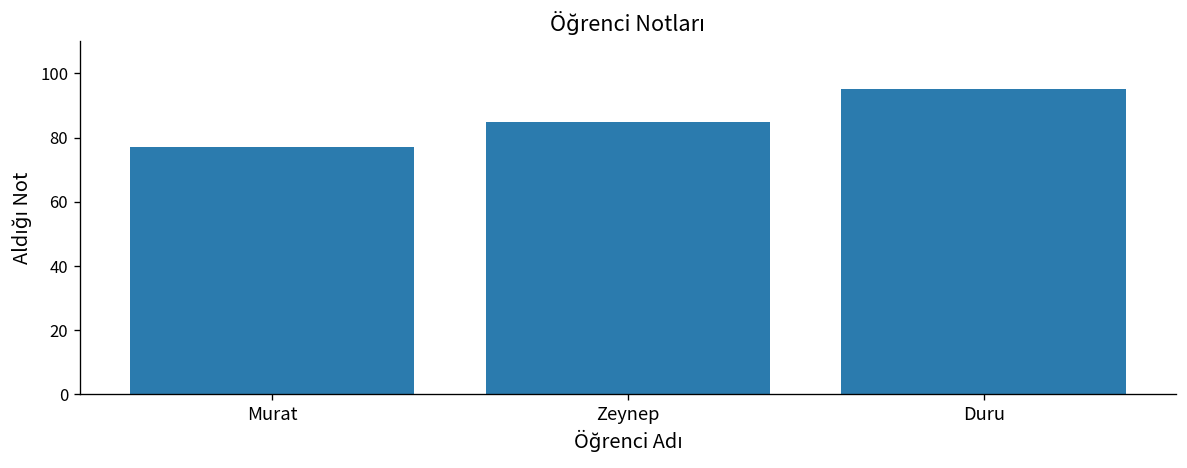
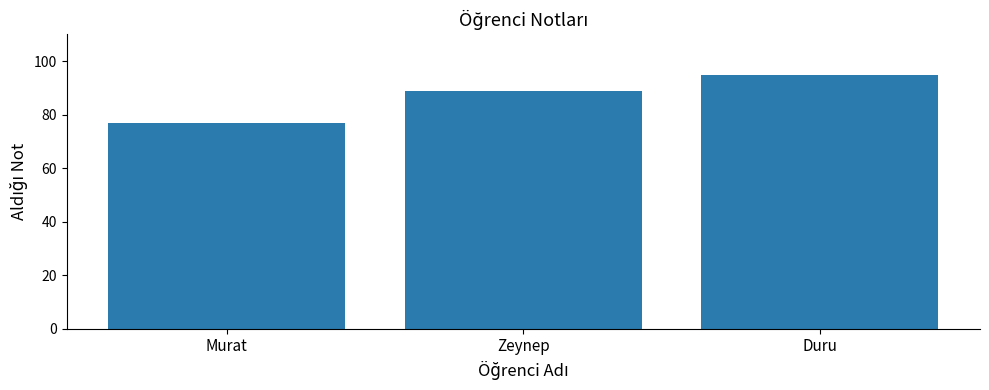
Zeynep: 85 -> 89
